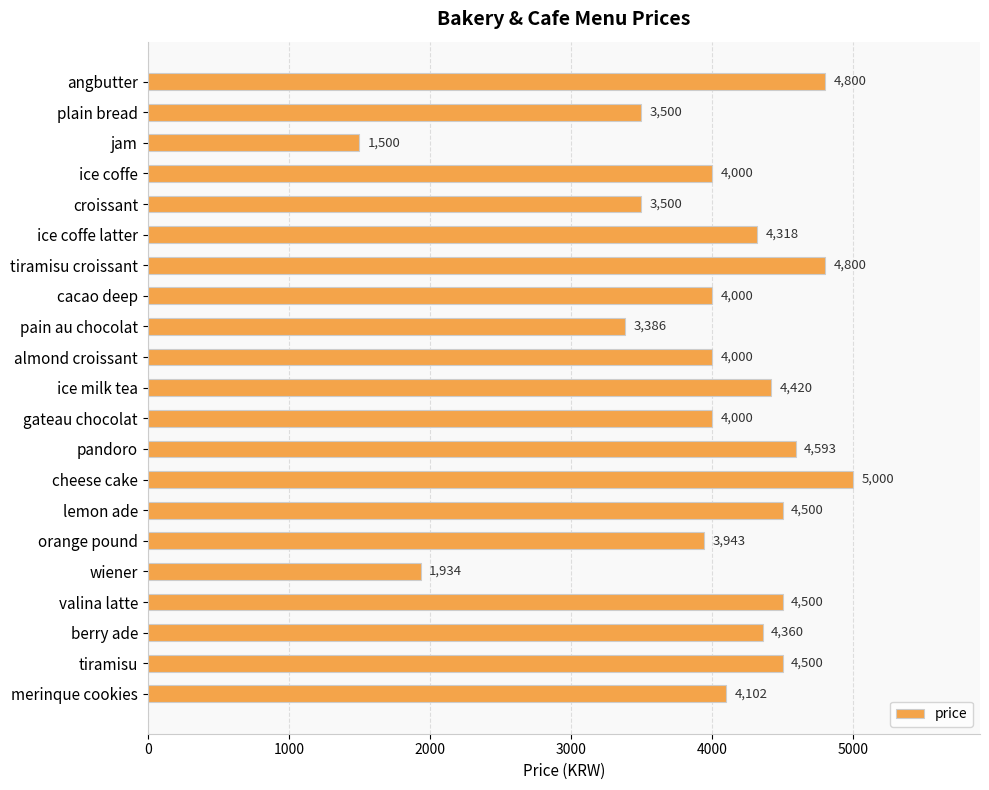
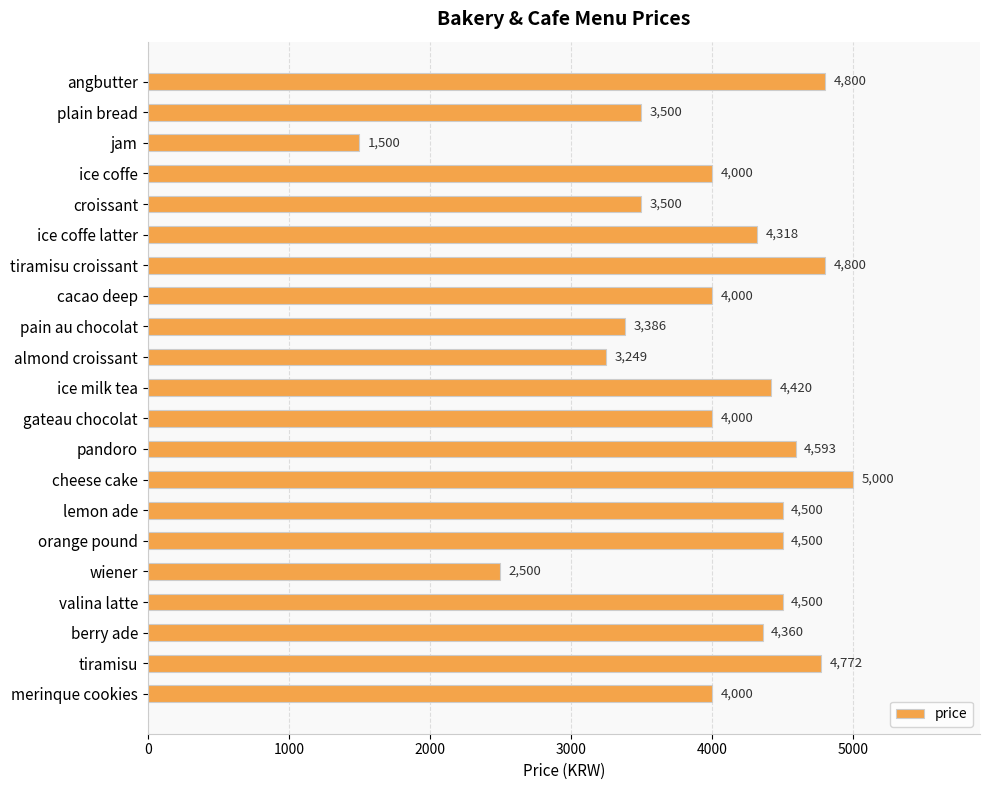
almond croissant: 4,000 -> 3,249
orange pound: 3,943 -> 4,500
wiener: 1,934 -> 2,500
tiramisu: 4,500 -> 4,772
merinque cookies: 4,102 -> 4,000
